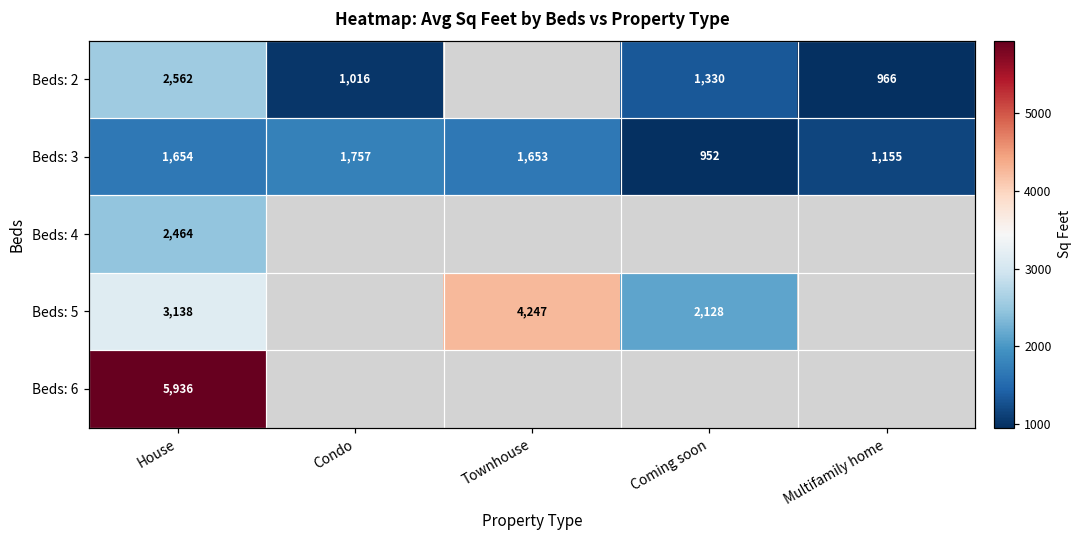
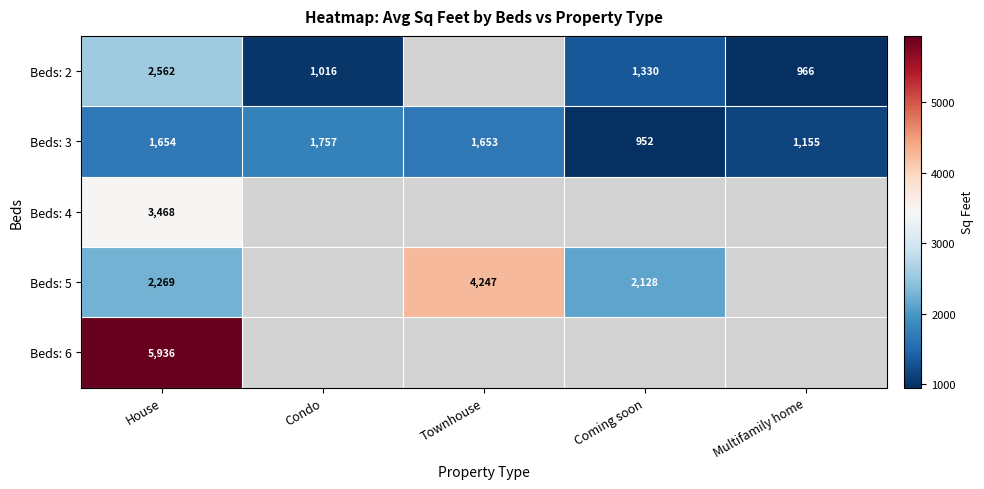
Beds: 4, House: 2,464 -> 3,468
Beds: 5, House: 3,138 -> 2,269
